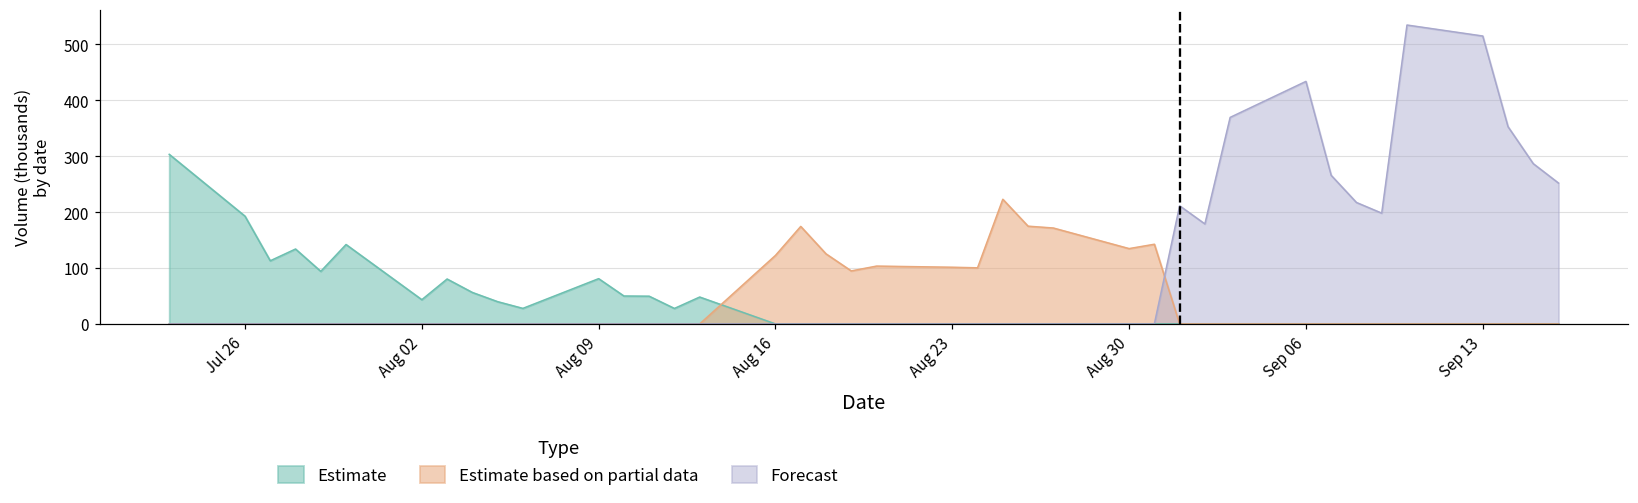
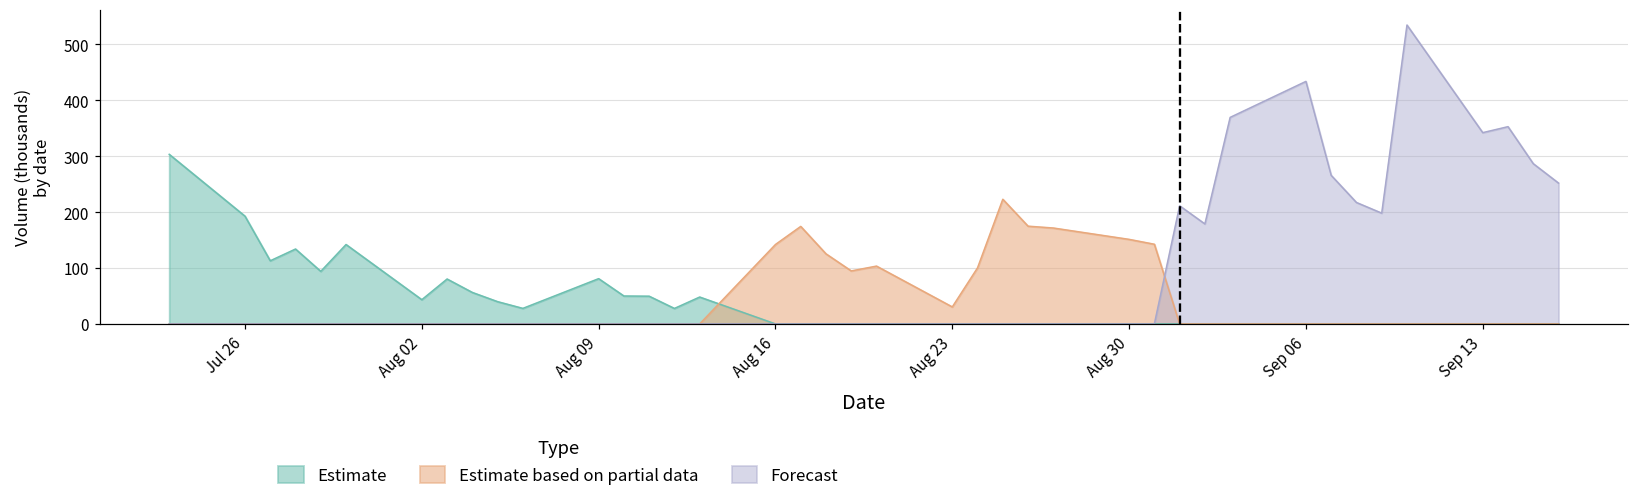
Estimate based on partial data, Aug 16: 120 -> 140
Estimate based on partial data, Aug 23: 100 -> 30
Estimate based on partial data, Aug 30: 130 -> 150
Forecast, Sep 13: 520 -> 340
